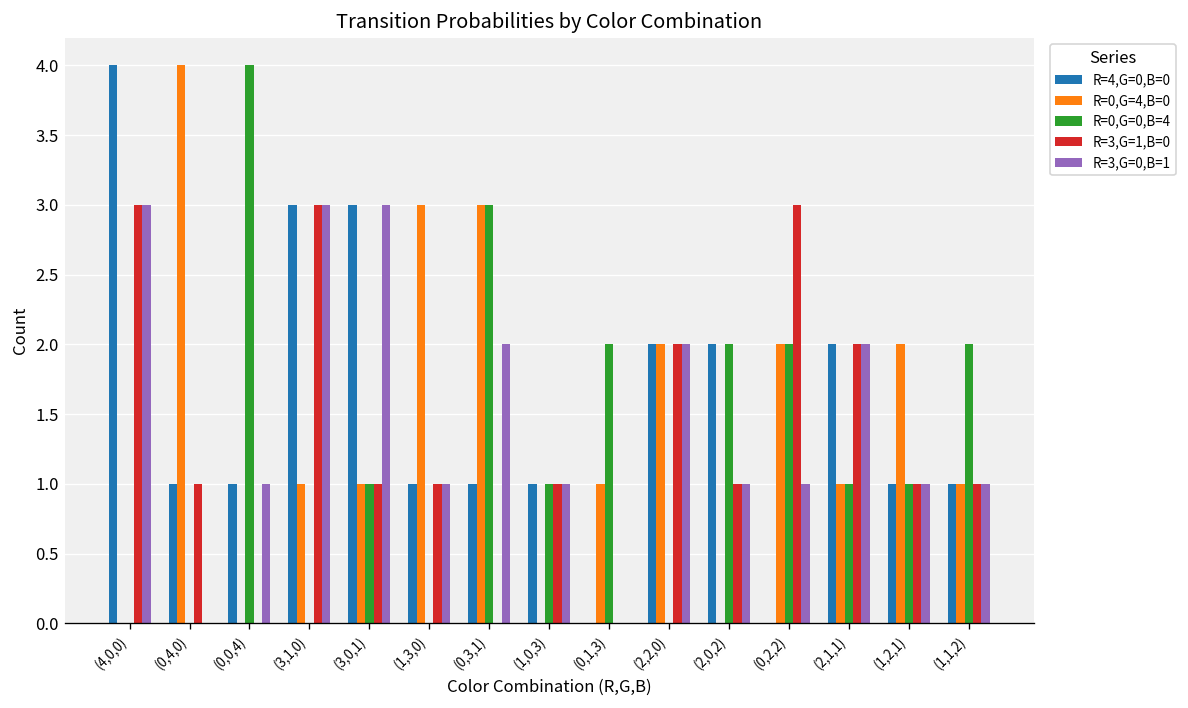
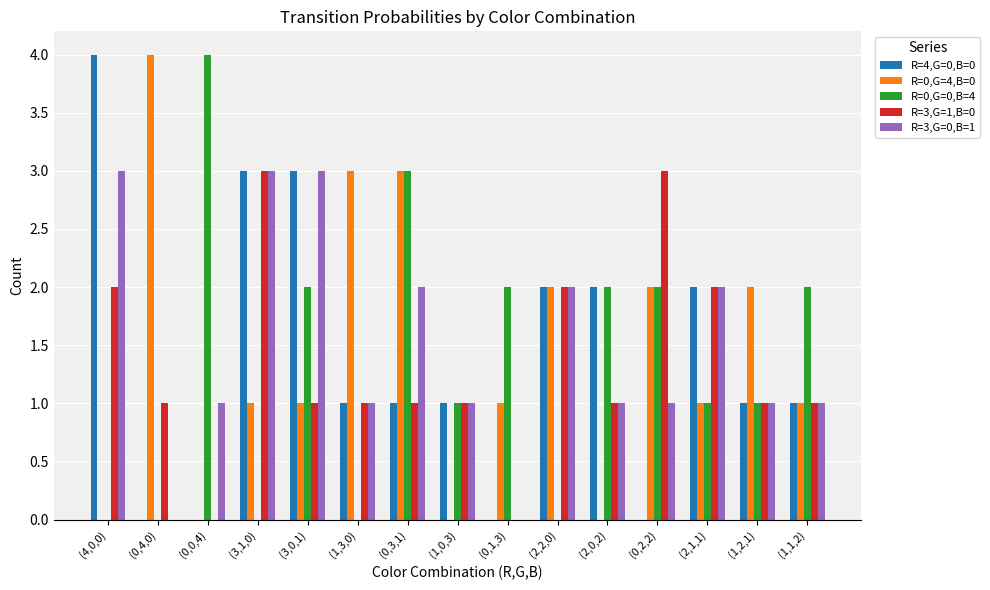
R=3,G=1,B=0, (4,0,0): 3 -> 2
R=4,G=0,B=0, (0,4,0): 1 -> 0
R=4,G=0,B=0, (0,0,4): 1 -> 0
R=0,G=0,B=4, (3,0,1): 1 -> 2
R=3,G=1,B=0, (0,3,1): 0 -> 1
